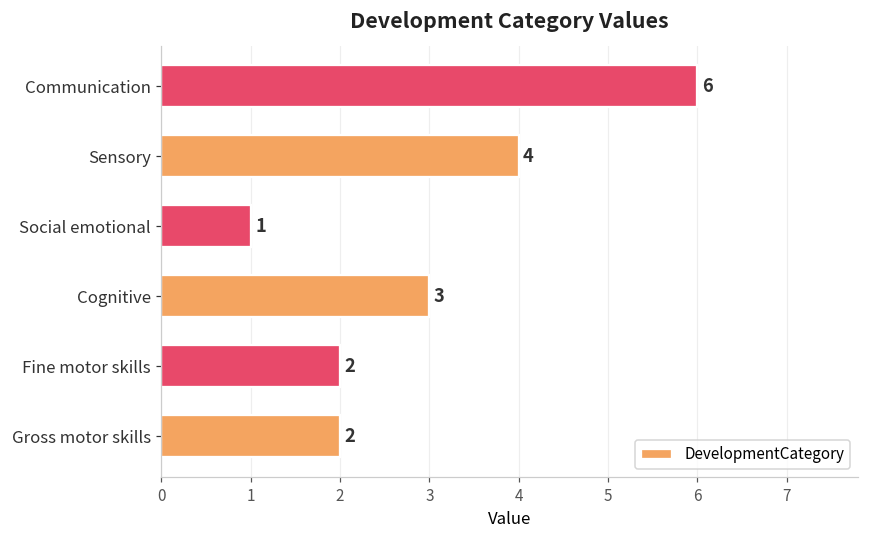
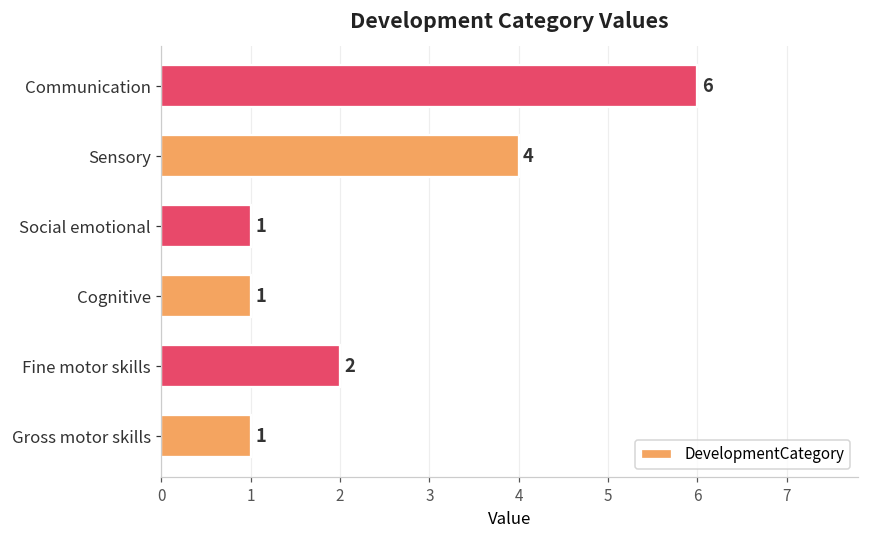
Cognitive: 3 -> 1
Gross motor skills: 2 -> 1
